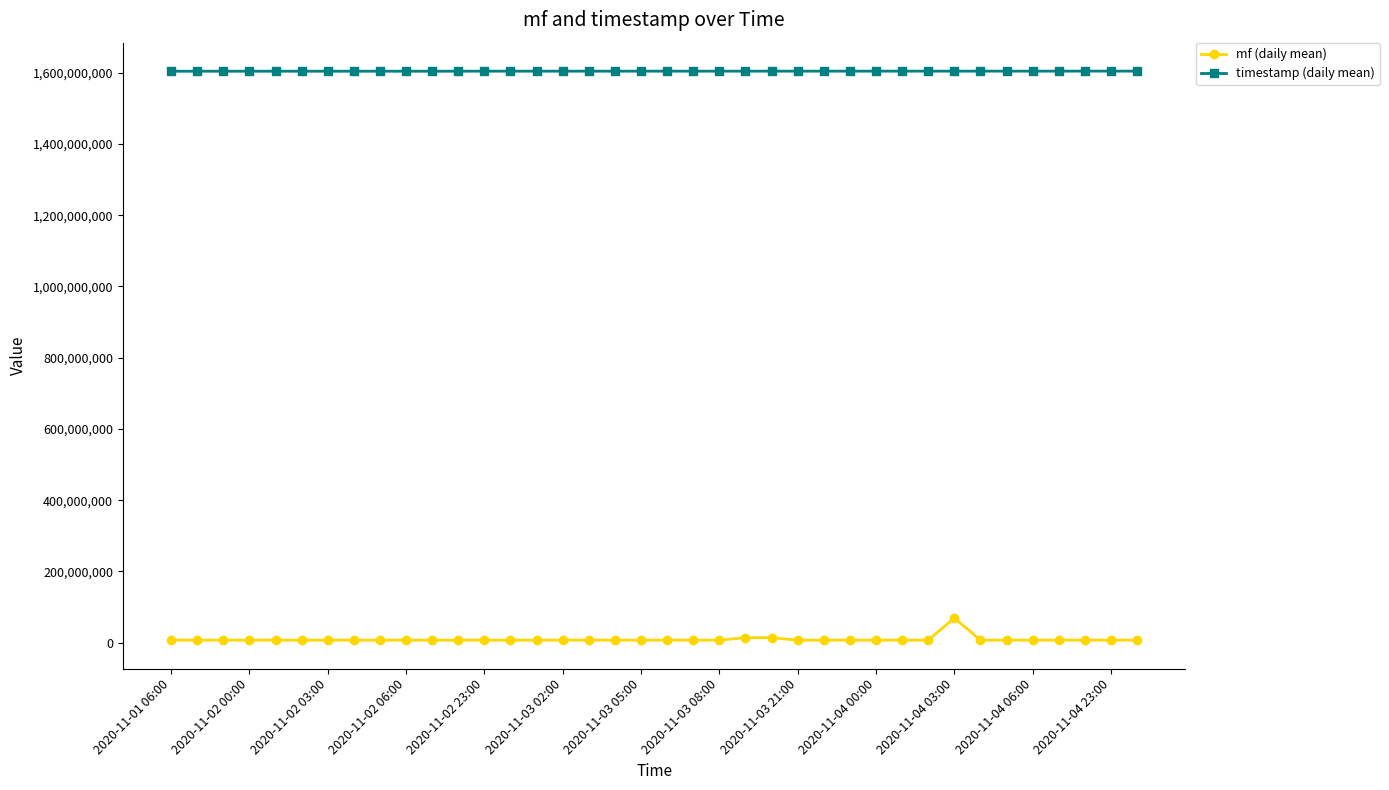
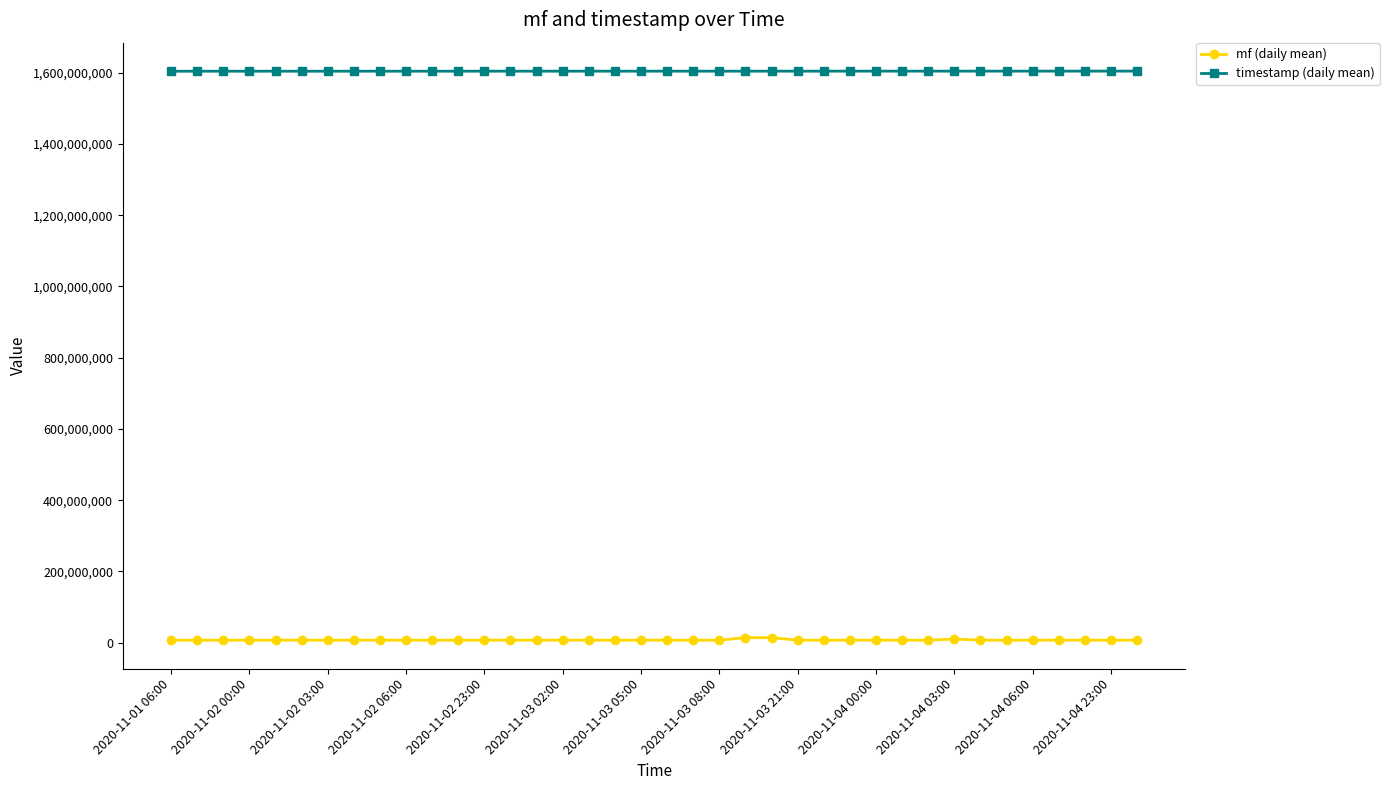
mf (daily mean), 2020-11-04 03:00: 70,000,000 -> 10,000,000
